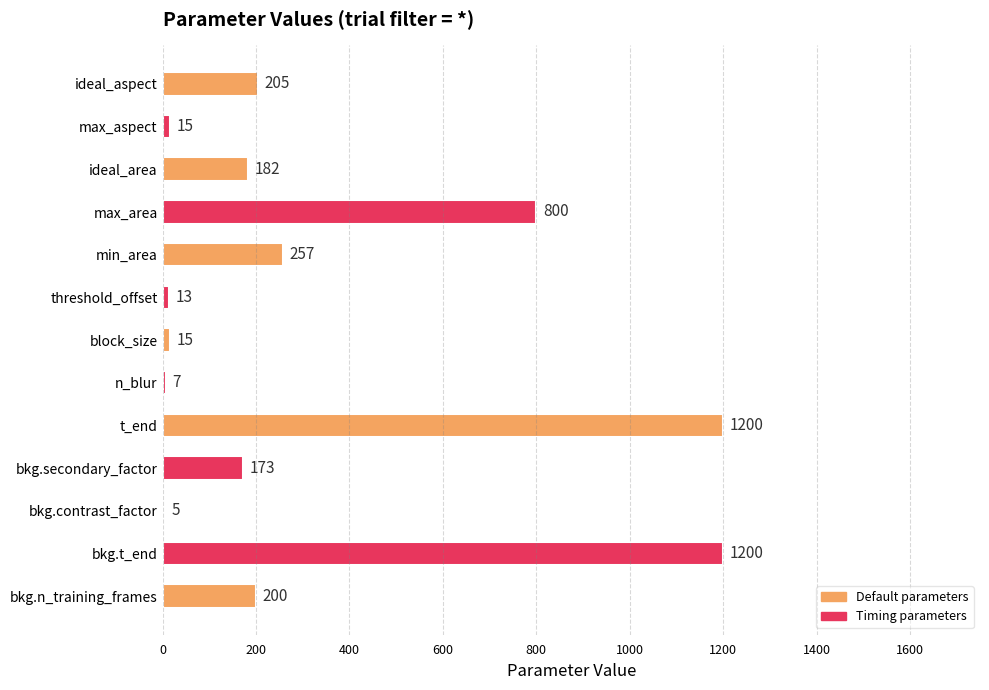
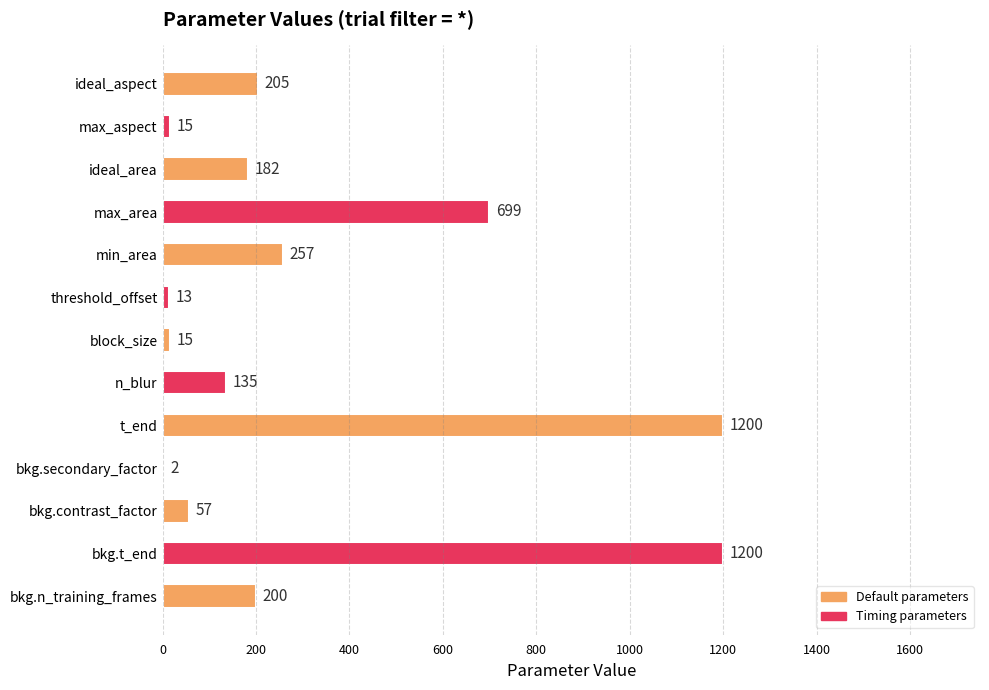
max_area: 800 -> 699
n_blur: 7 -> 135
bkg.secondary_factor: 173 -> 2
bkg.contrast_factor: 5 -> 57
